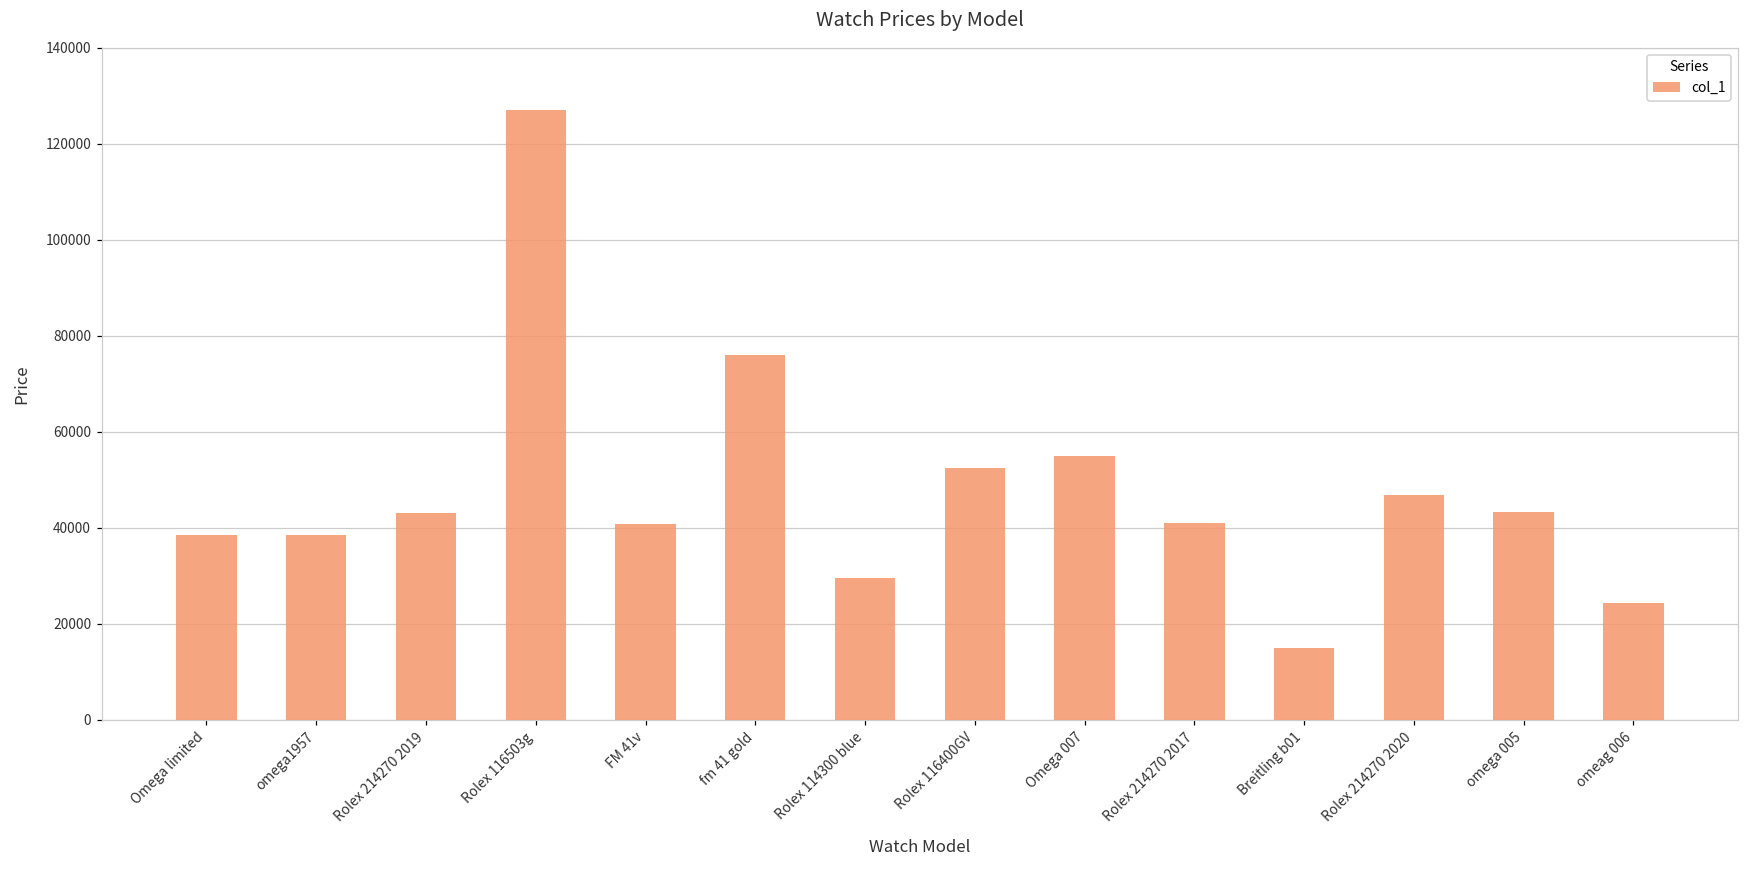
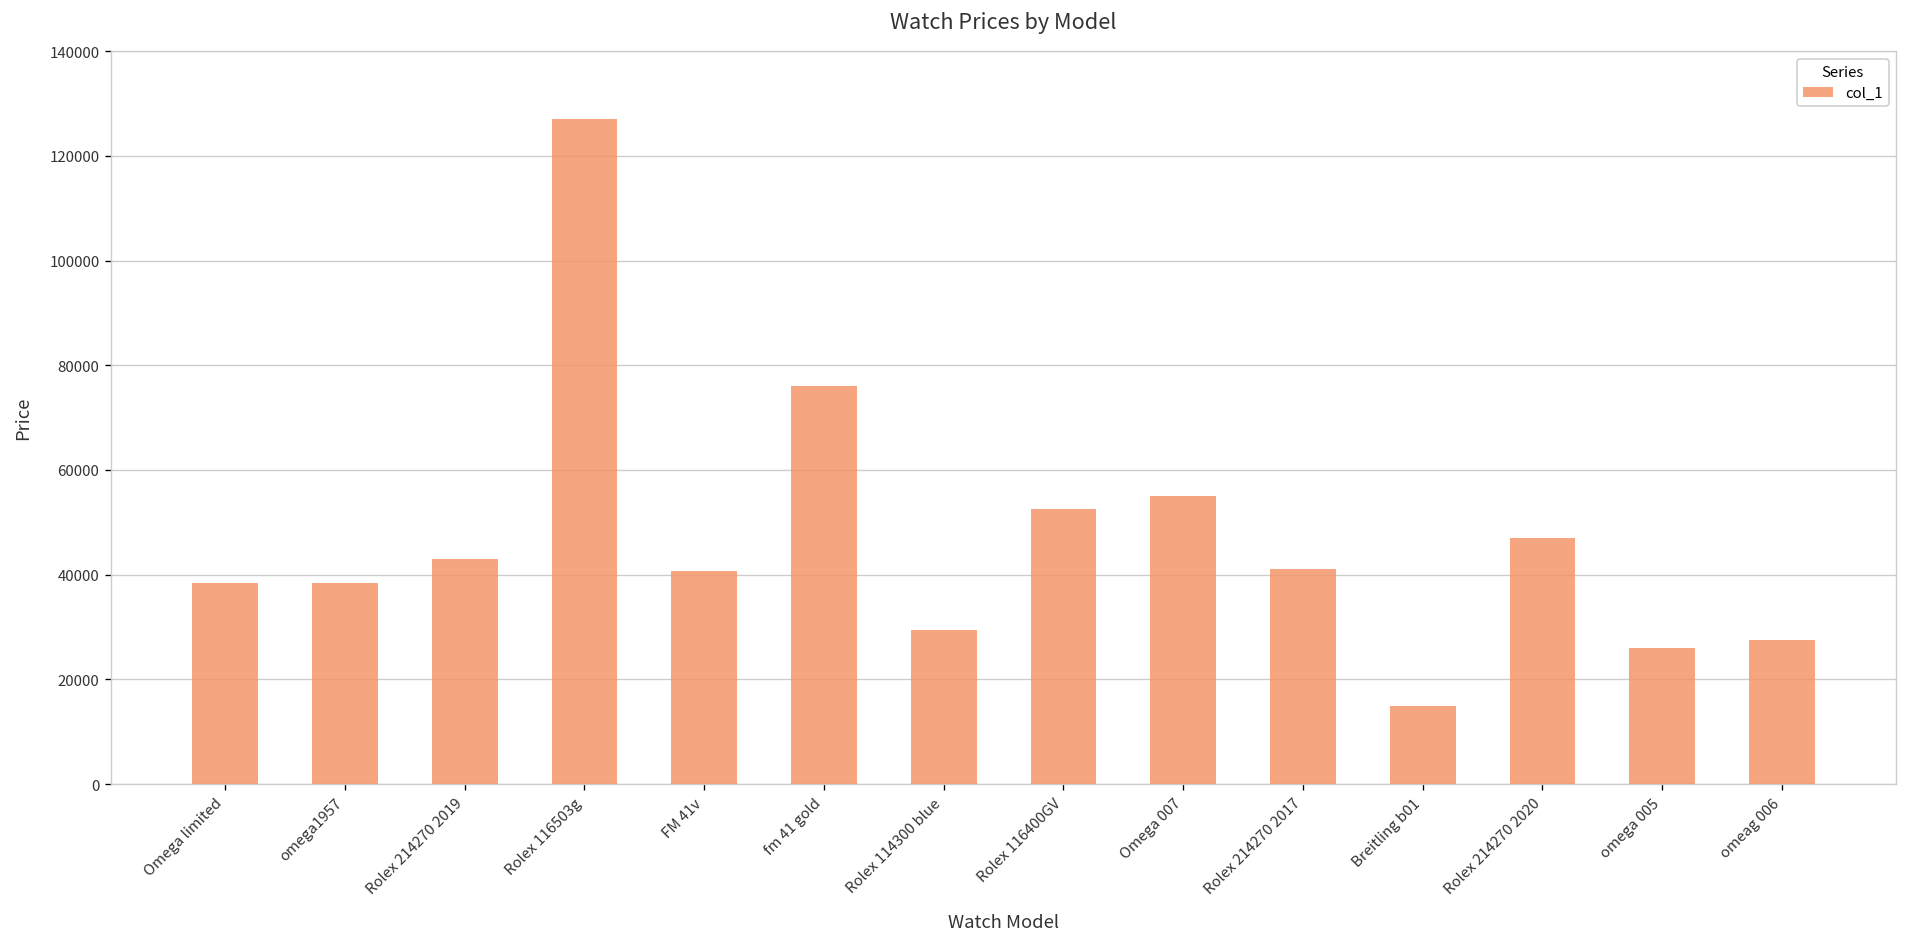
omega 005: 43000 -> 26000
omeag 006: 24000 -> 28000
